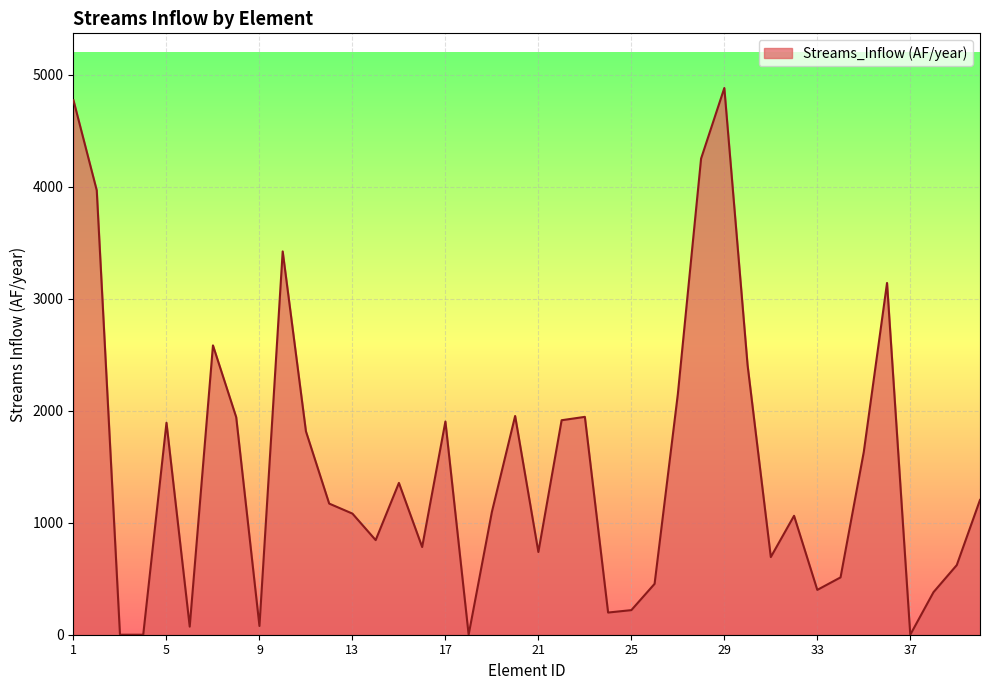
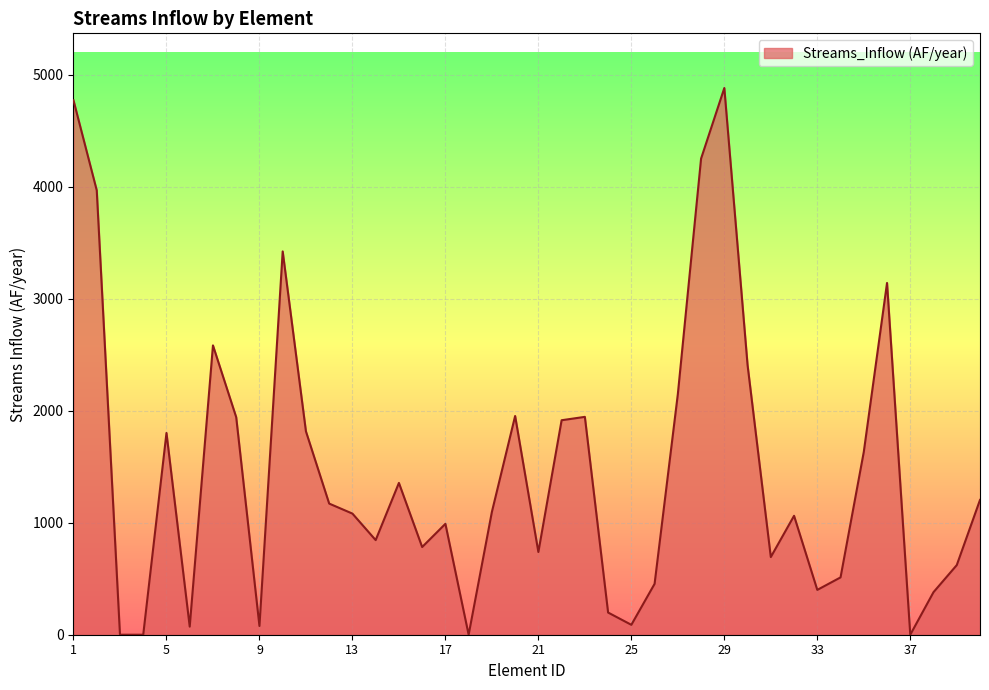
5: 1890 -> 1800
17: 1900 -> 990
25: 220 -> 90
